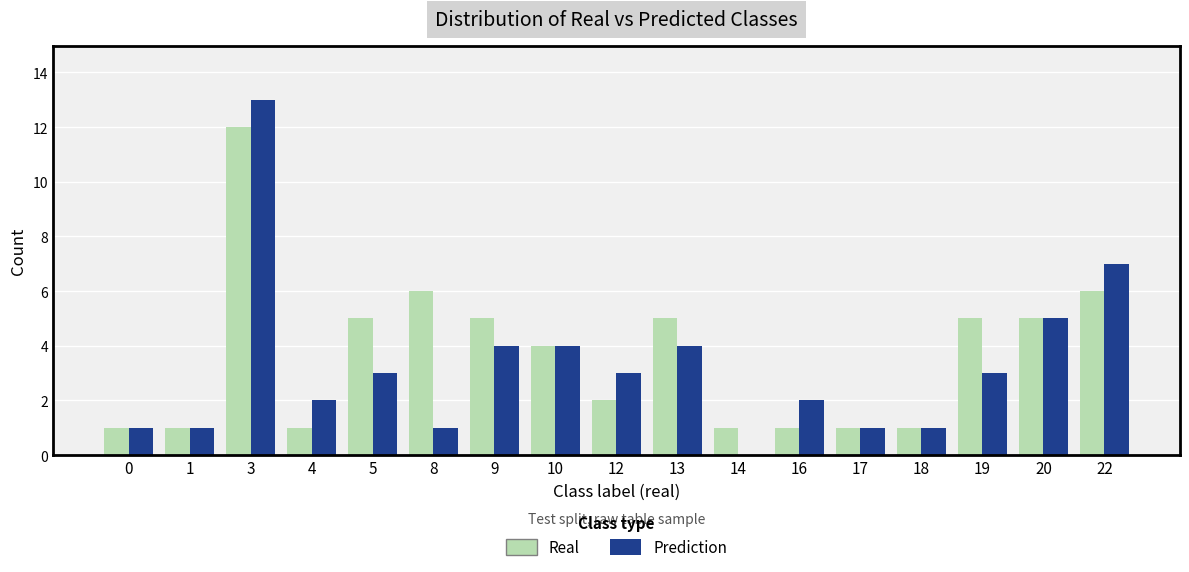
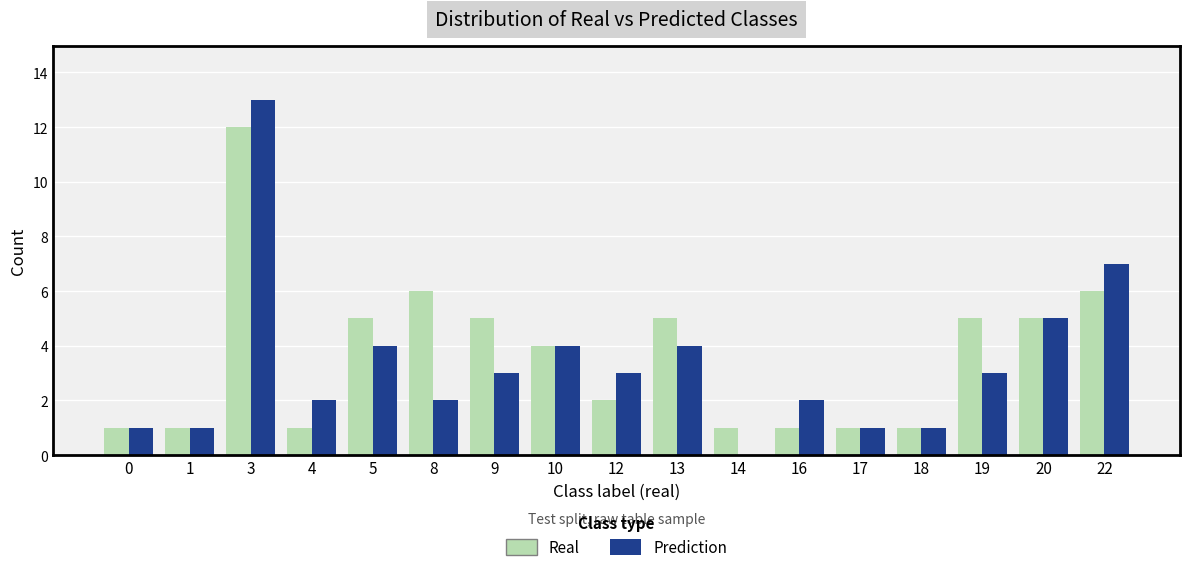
Prediction, 5: 3 -> 4
Prediction, 8: 1 -> 2
Prediction, 9: 4 -> 3
